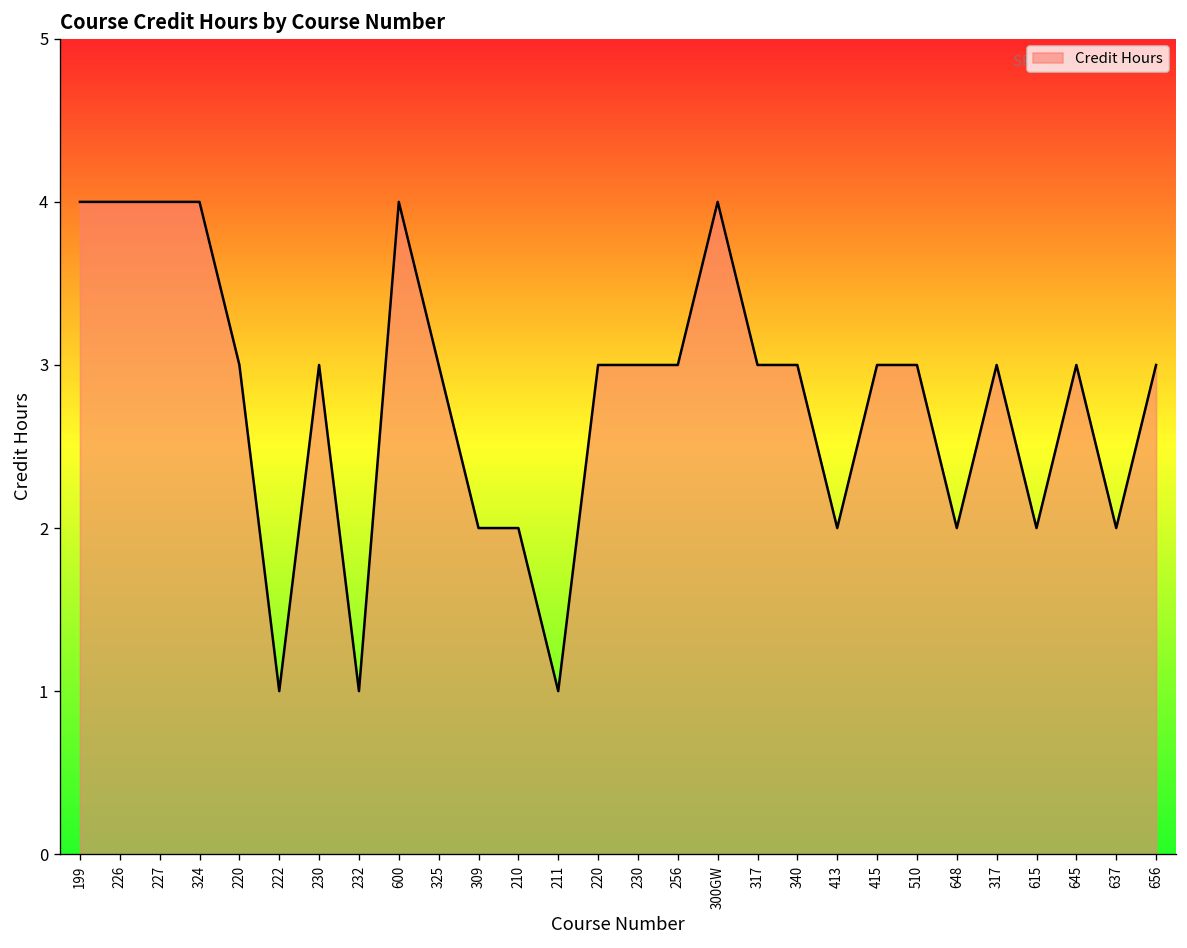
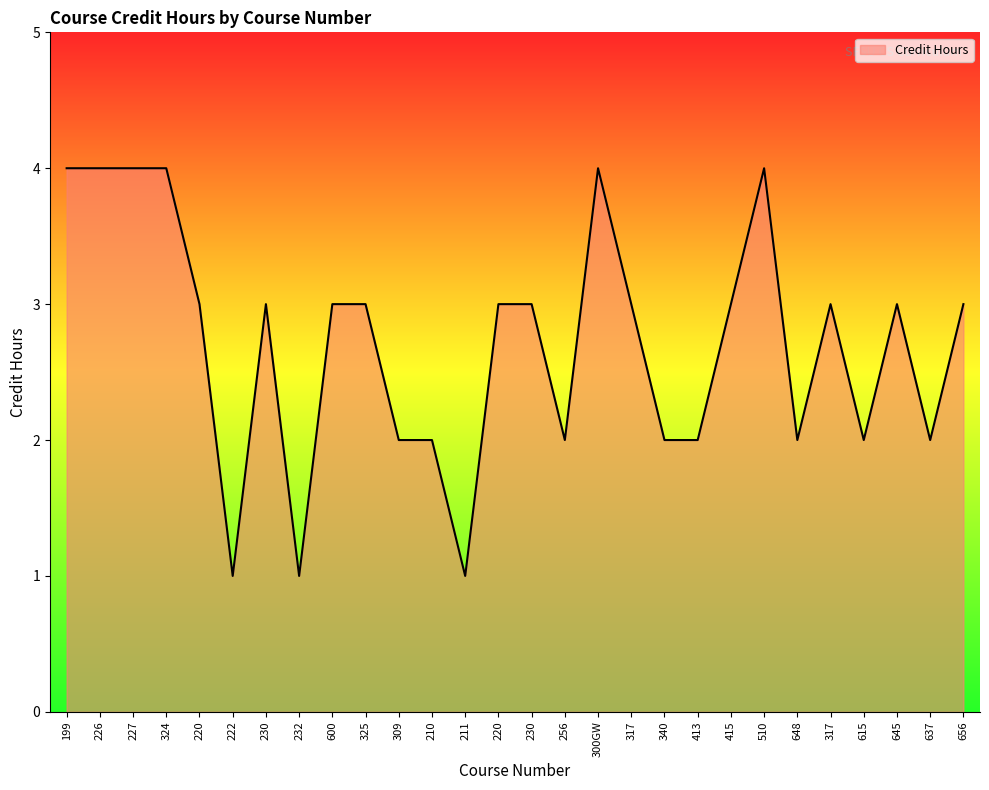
600: 4 -> 3
256: 3 -> 2
340: 3 -> 2
510: 3 -> 4
